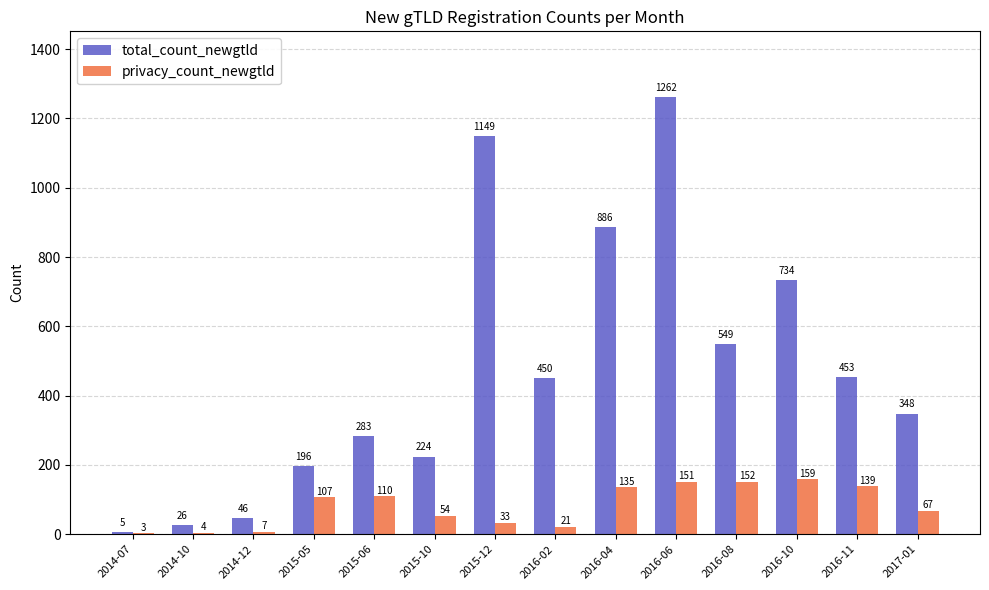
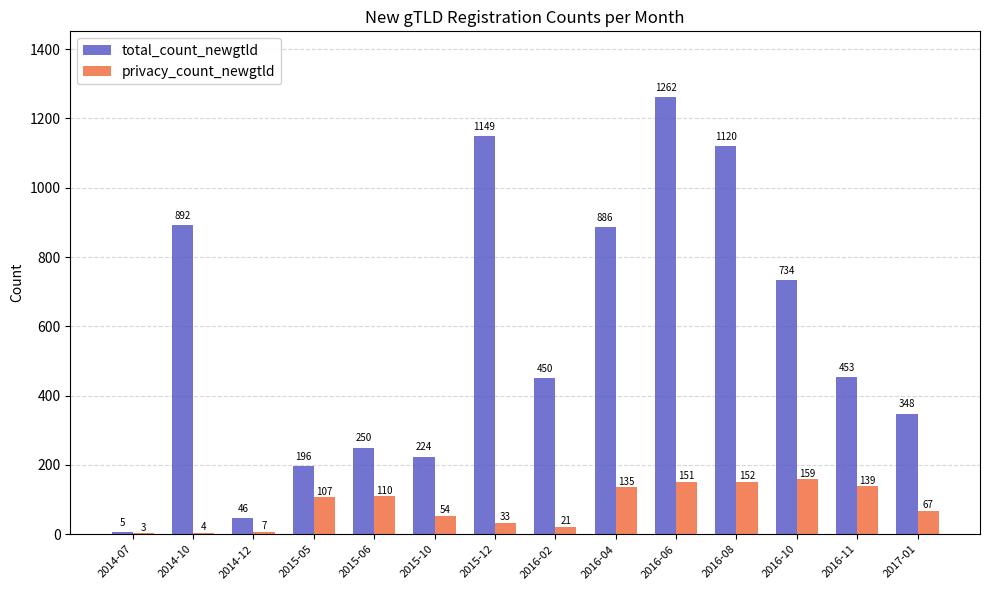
total_count_newgtld, 2014-10: 26 -> 892
total_count_newgtld, 2015-06: 283 -> 250
total_count_newgtld, 2016-08: 549 -> 1120
